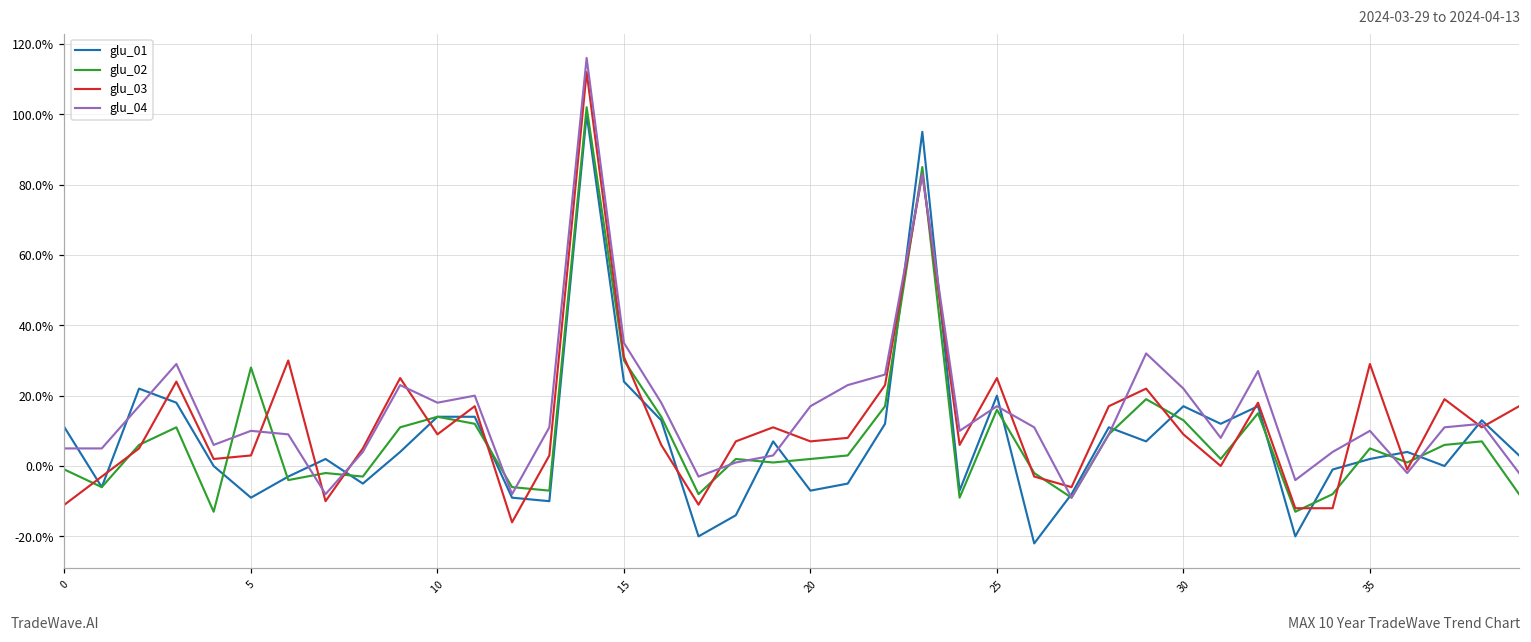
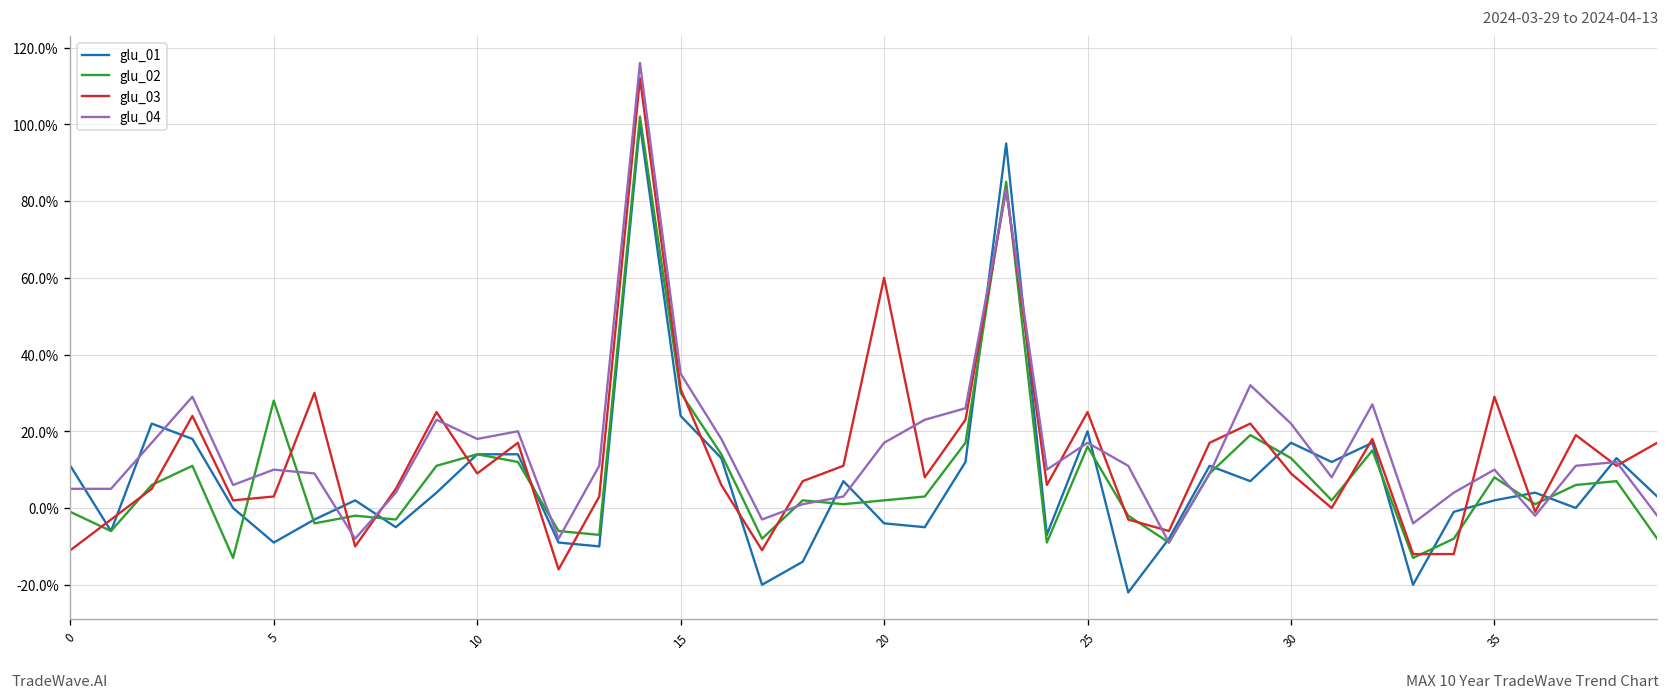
glu_01, 20: -7% -> -4%
glu_03, 20: 7% -> 60%
glu_02, 35: 5% -> 8%
